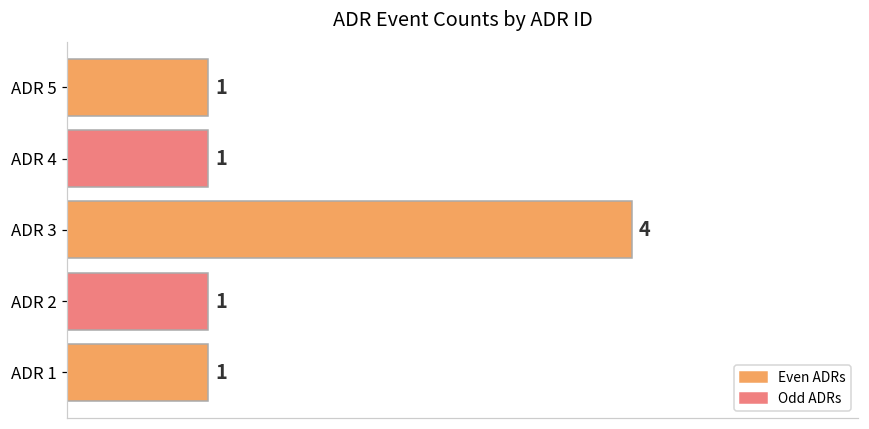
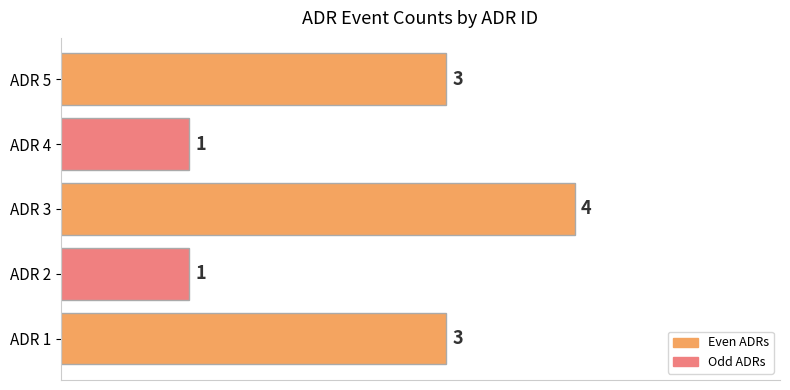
ADR 5: 1 -> 3
ADR 1: 1 -> 3
